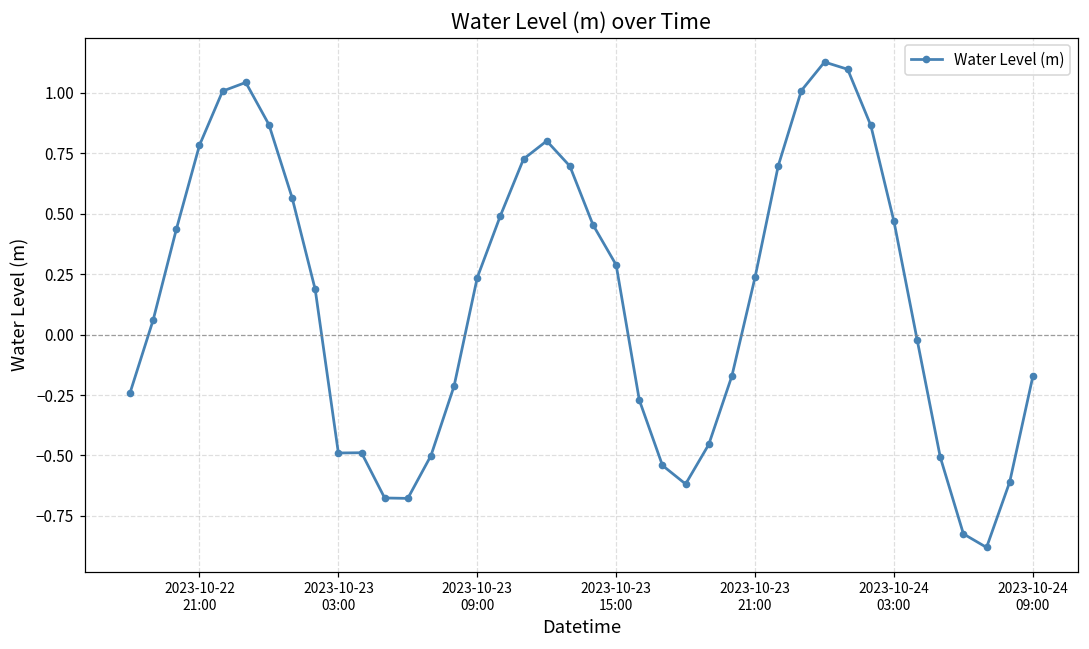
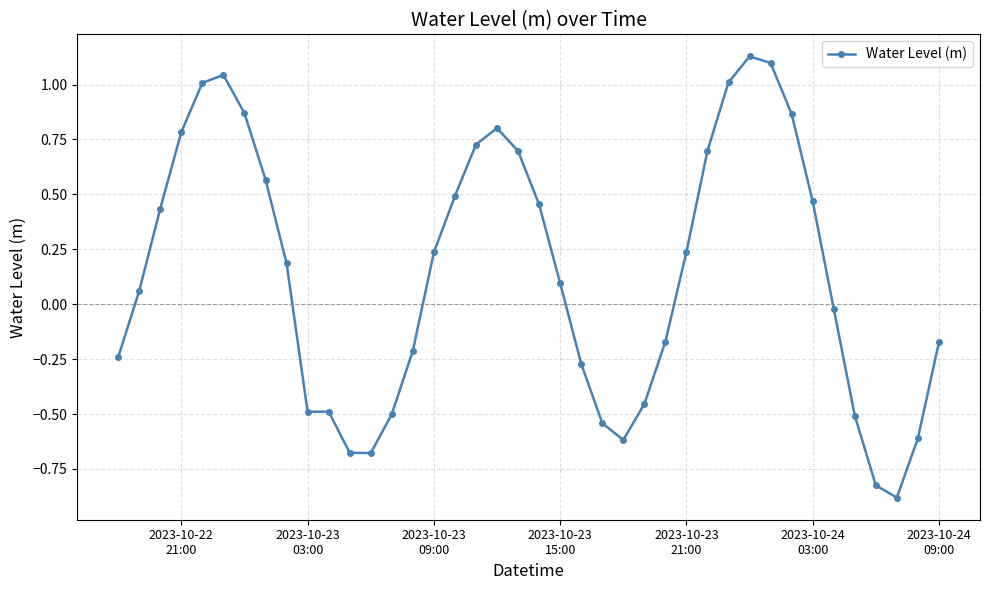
2023-10-23 15:00: 0.29 -> 0.10
